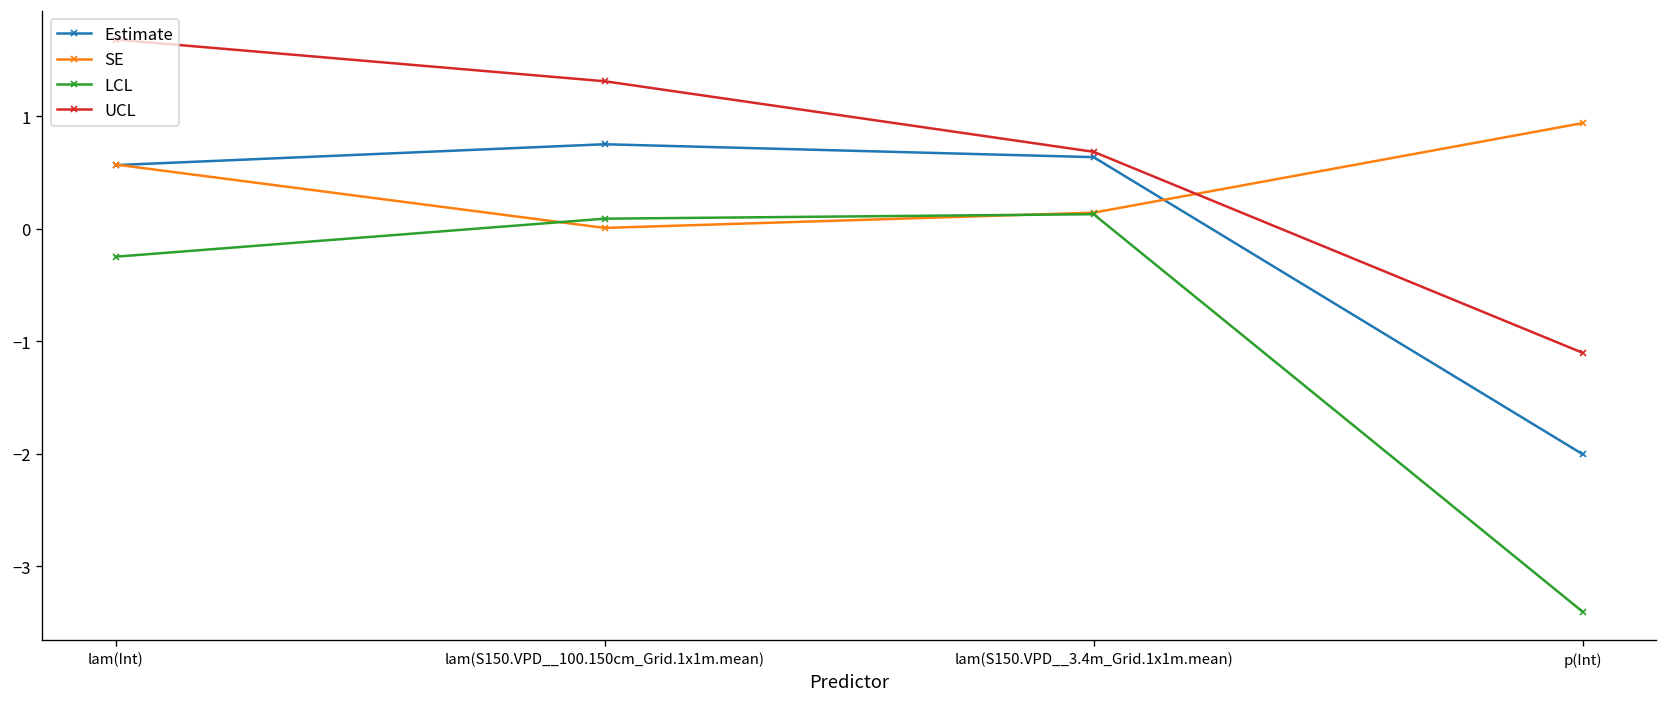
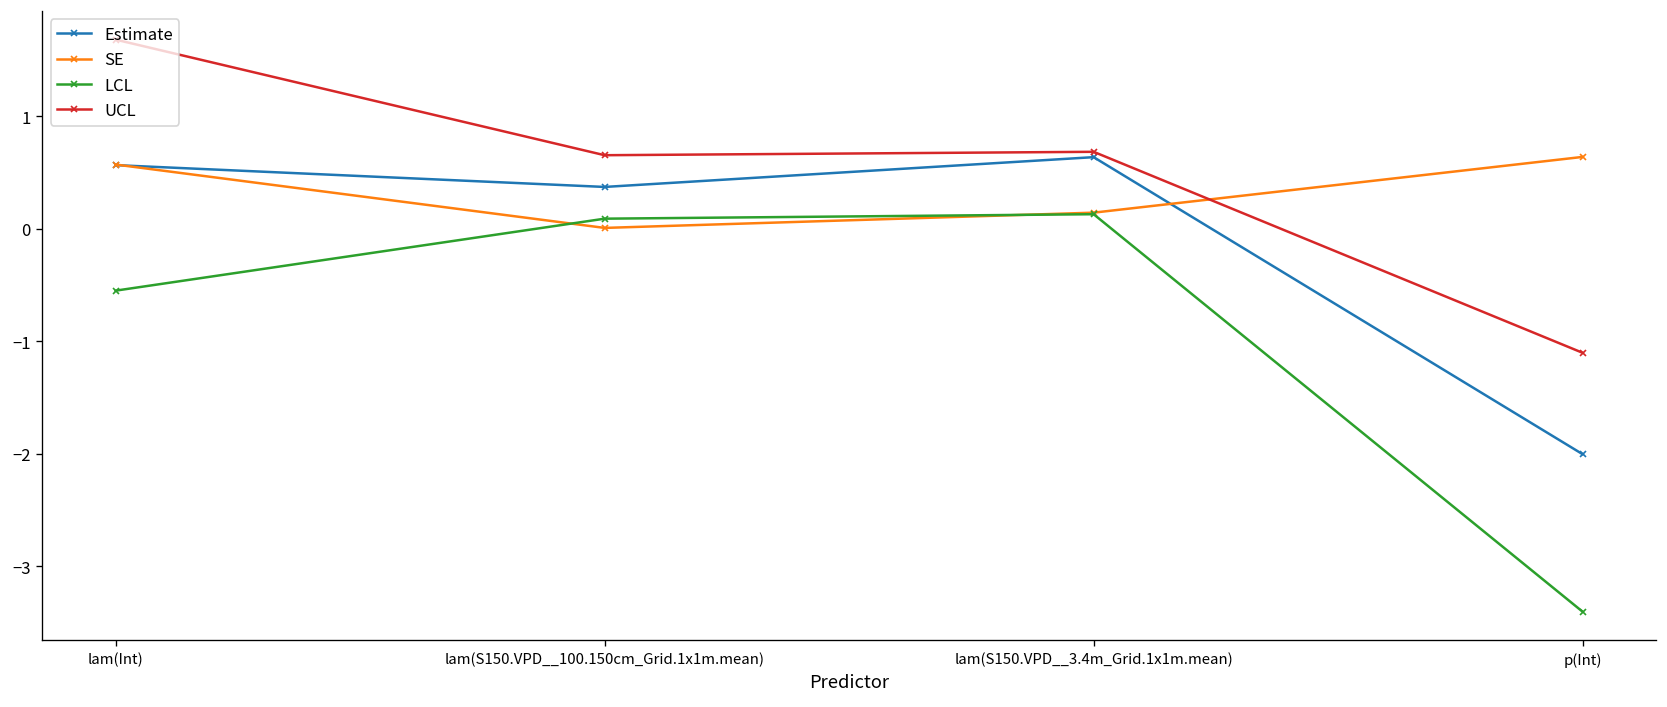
LCL, lam(Int): -0.2 -> -0.6
Estimate, lam(S150.VPD__100.150cm_Grid.1x1m.mean): 0.7 -> 0.4
UCL, lam(S150.VPD__100.150cm_Grid.1x1m.mean): 1.3 -> 0.7
SE, p(Int): 0.9 -> 0.6
